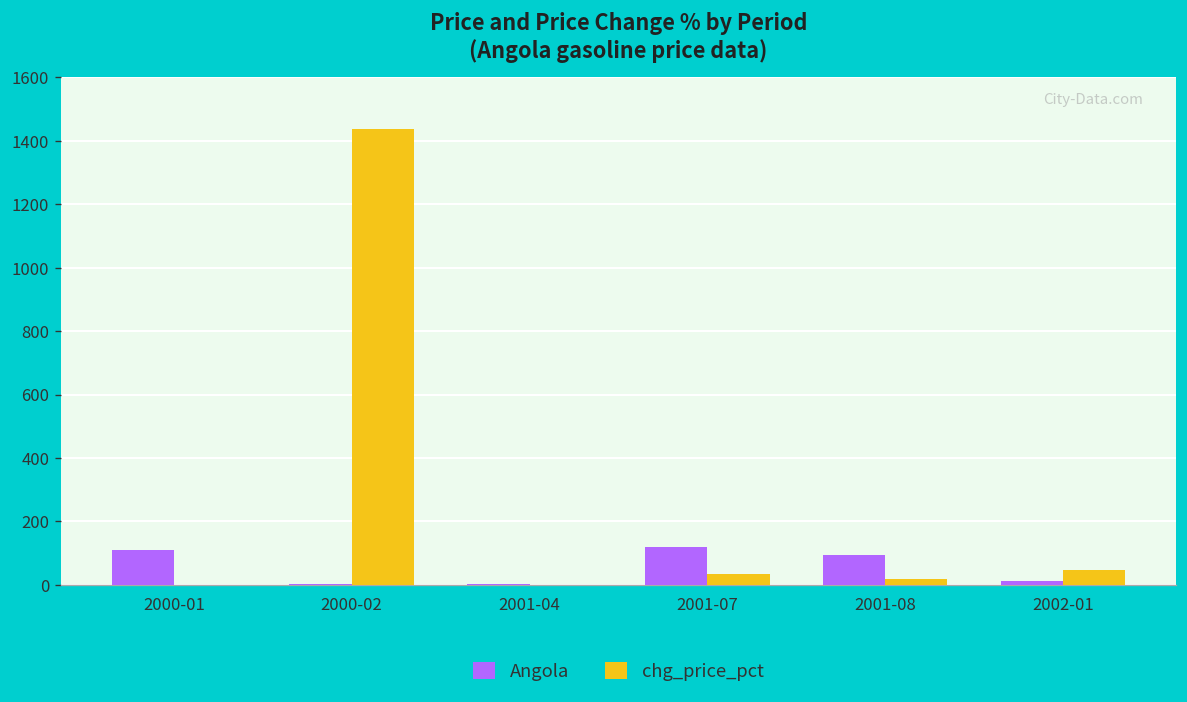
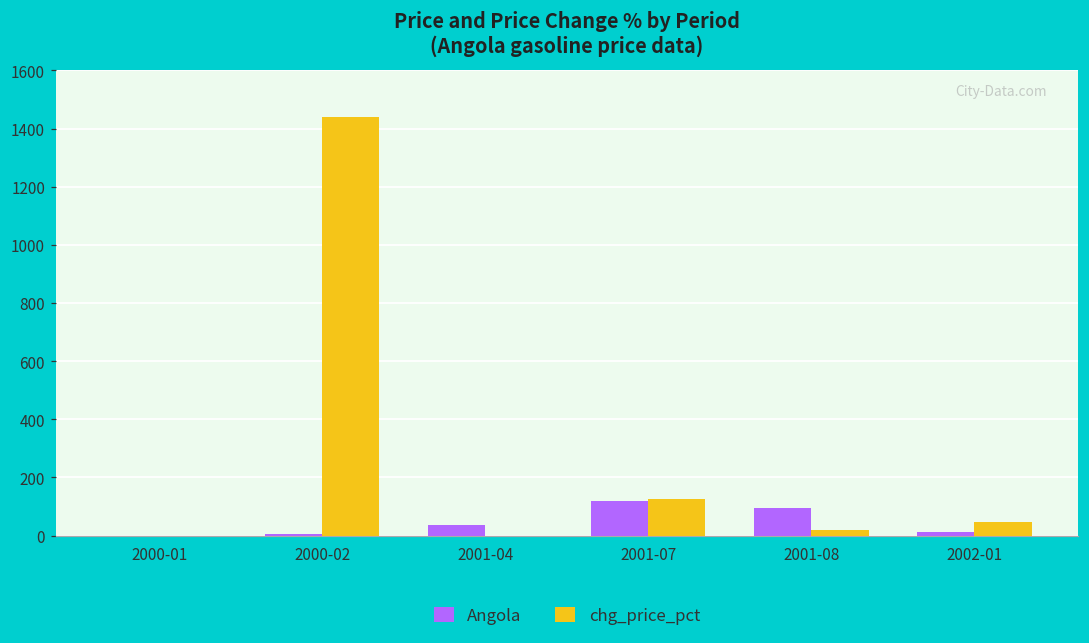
Angola, 2000-01: 110 -> 0
Angola, 2001-04: 0 -> 40
chg_price_pct, 2001-07: 40 -> 130
